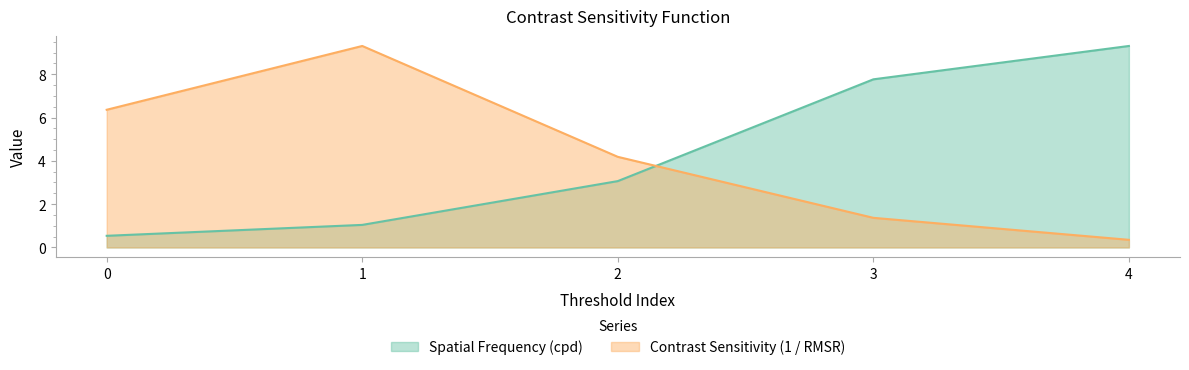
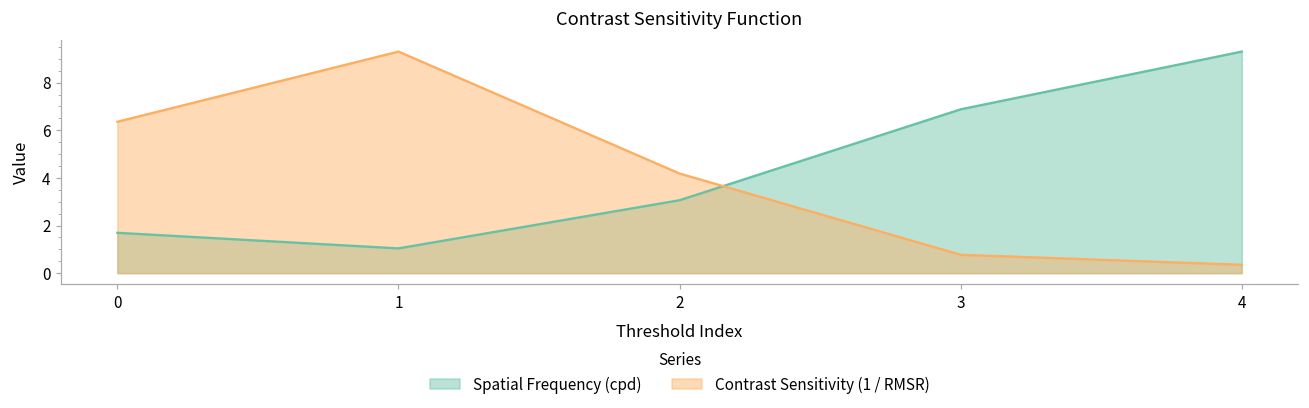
Spatial Frequency (cpd), 0: 0.5 -> 1.7
Spatial Frequency (cpd), 3: 7.8 -> 6.9
Contrast Sensitivity (1 / RMSR), 3: 1.4 -> 0.8
